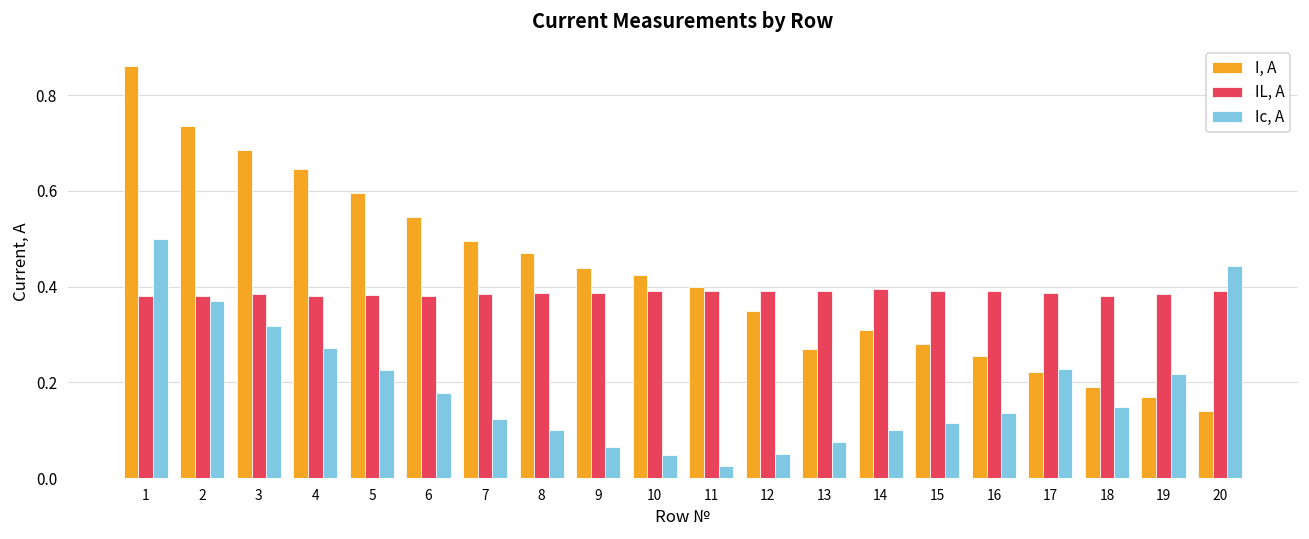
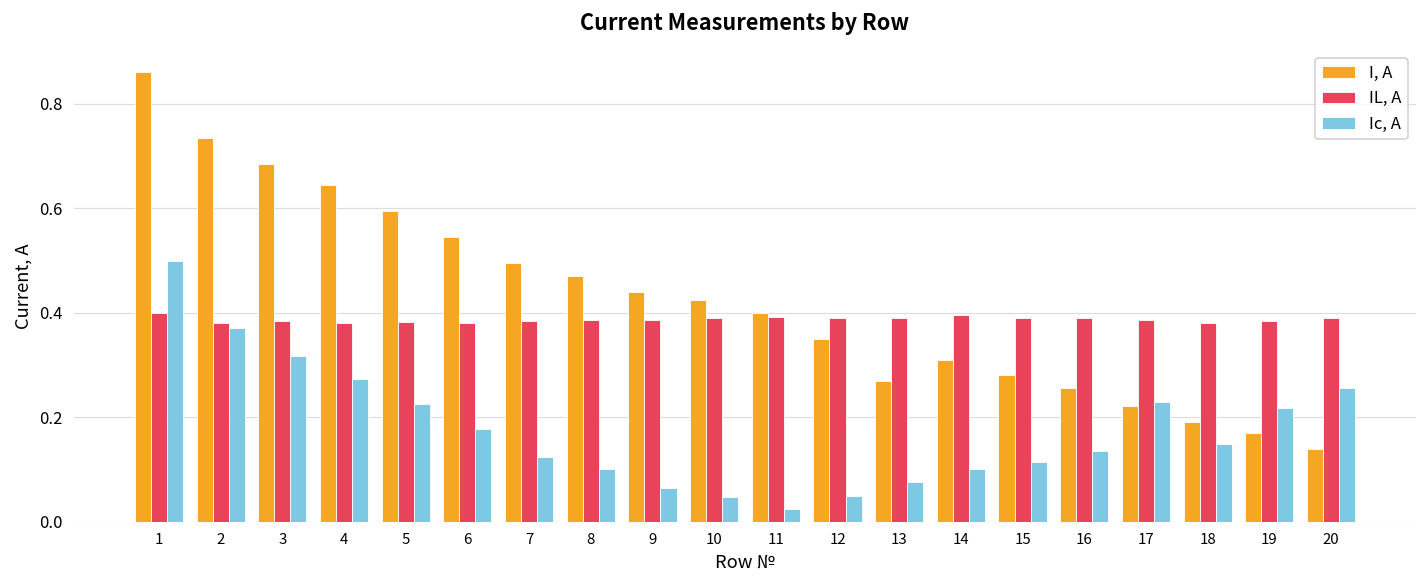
IL, A, 1: 0.38 -> 0.40
Ic, A, 20: 0.44 -> 0.26
